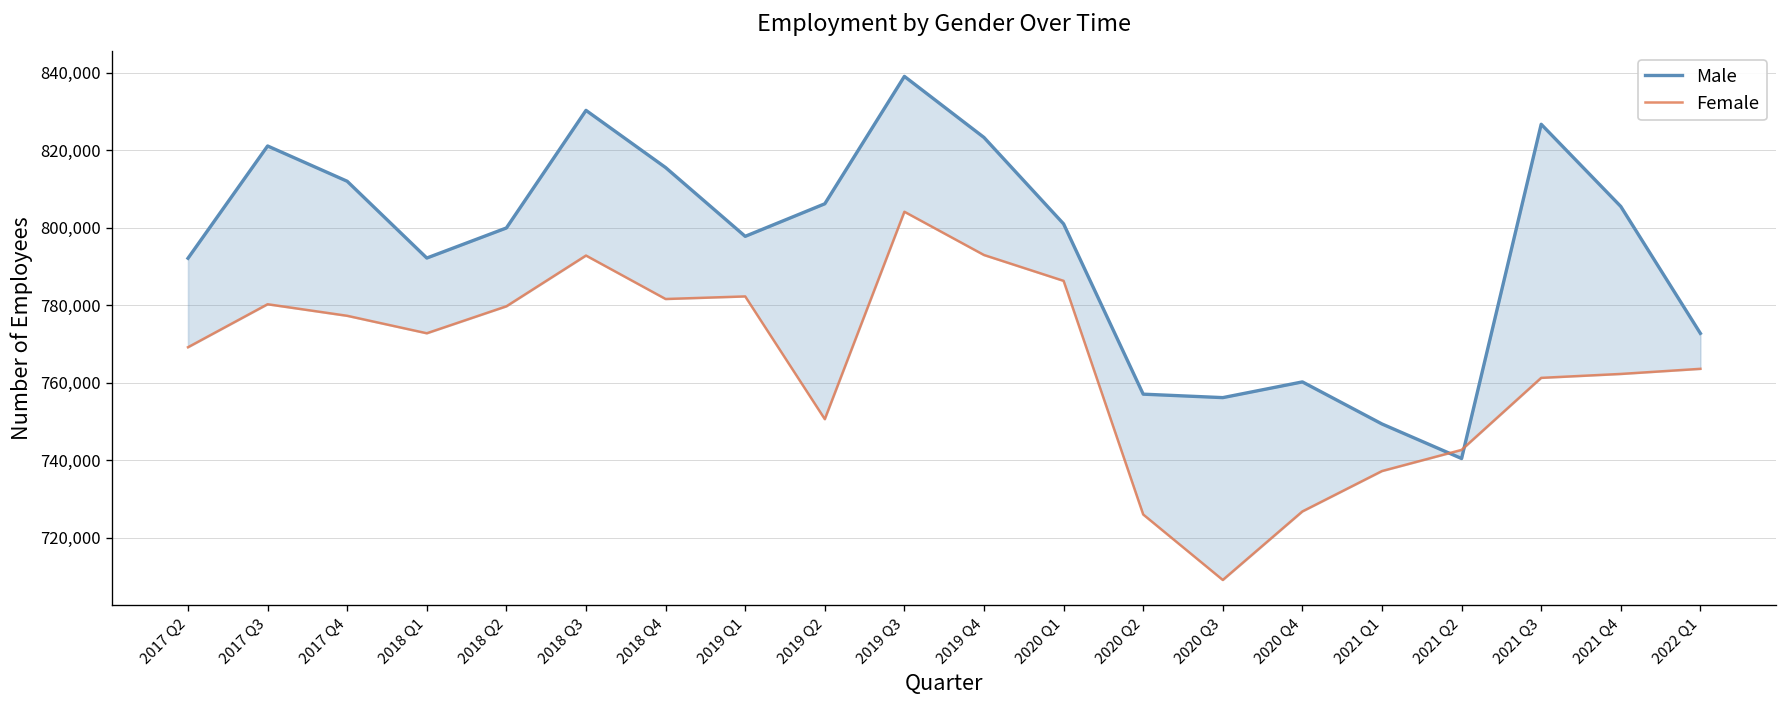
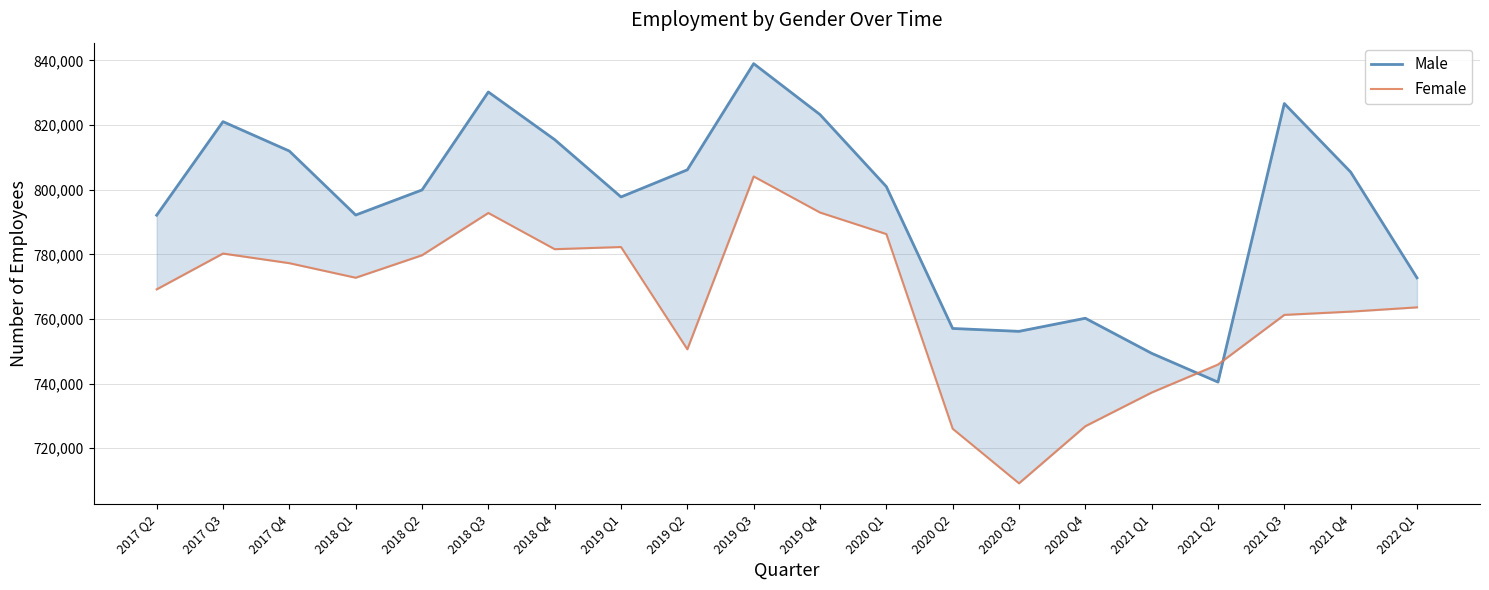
Female, 2021 Q2: 743,000 -> 746,000
